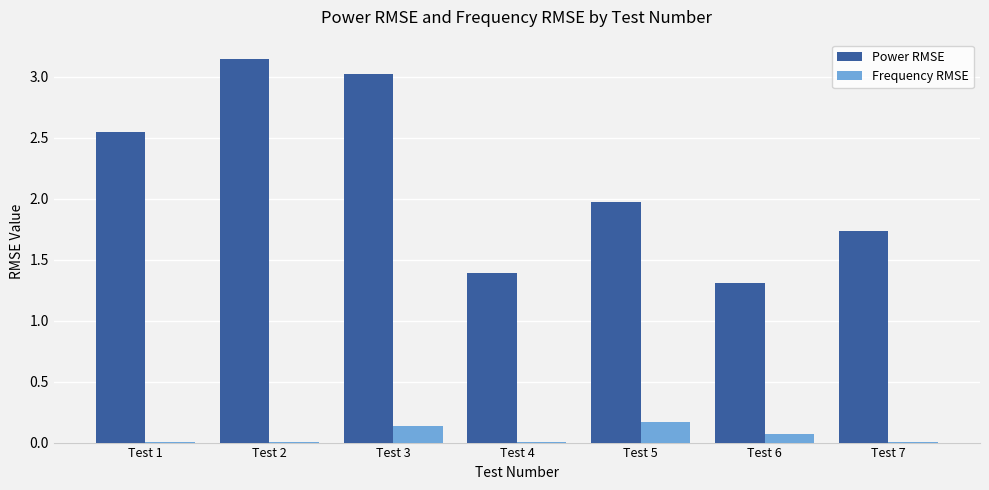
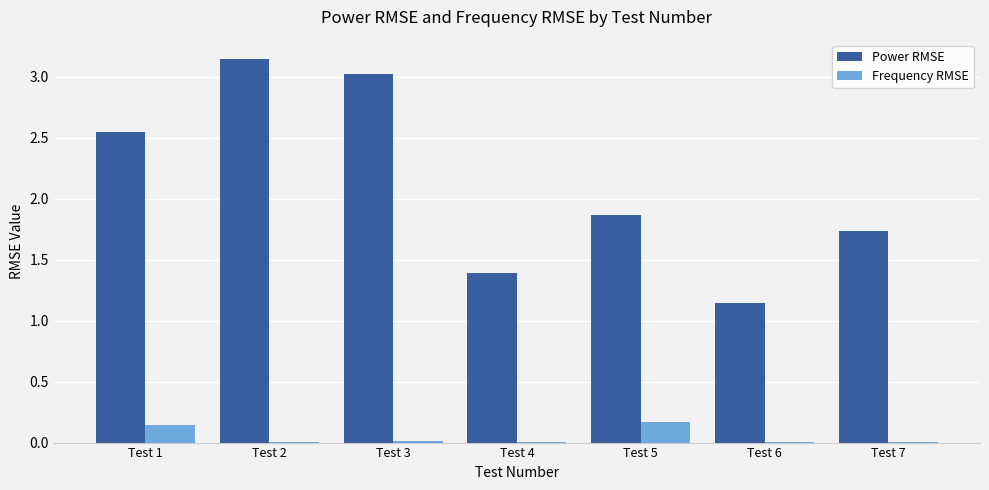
Frequency RMSE, Test 1: 0.00 -> 0.14
Frequency RMSE, Test 3: 0.13 -> 0.01
Power RMSE, Test 5: 1.98 -> 1.87
Power RMSE, Test 6: 1.31 -> 1.15
Frequency RMSE, Test 6: 0.07 -> 0.00
